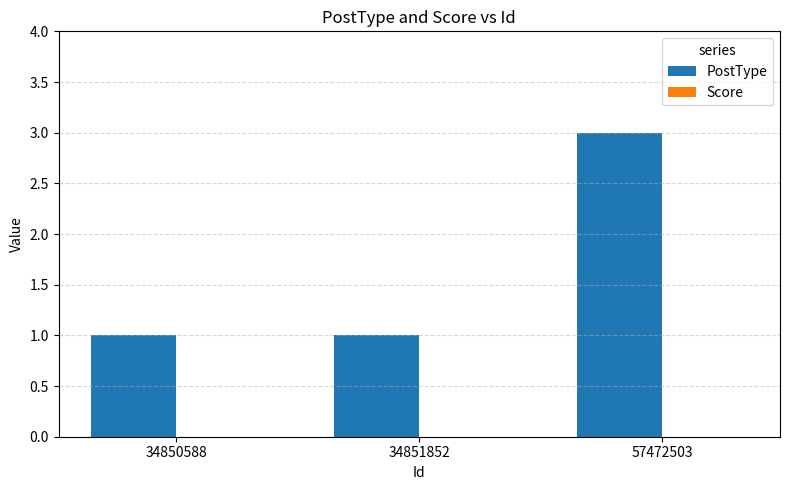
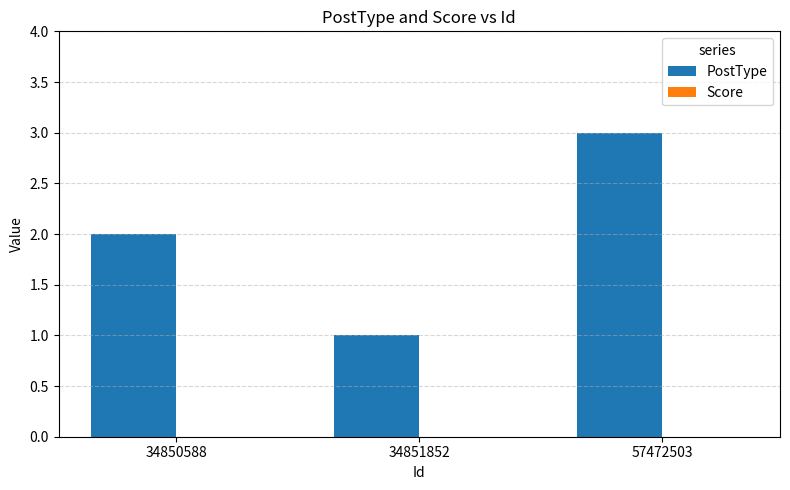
PostType, 34850588: 1 -> 2
